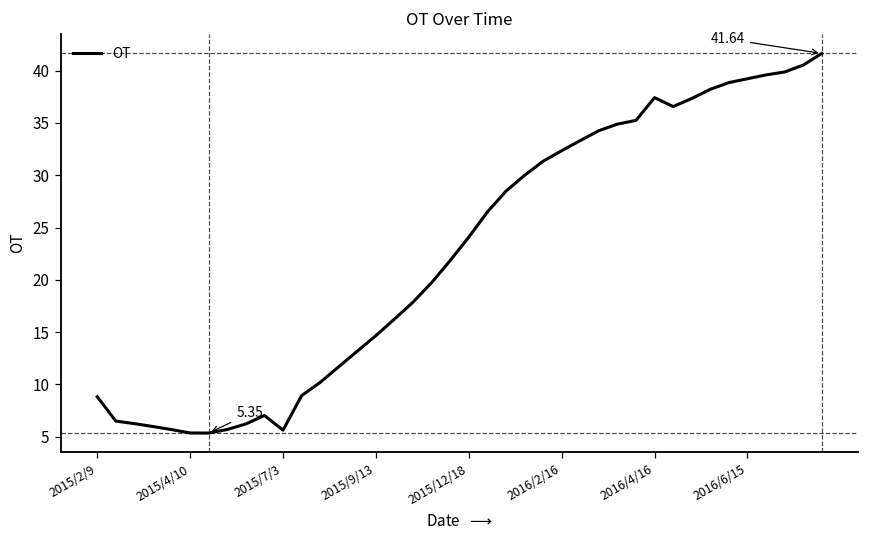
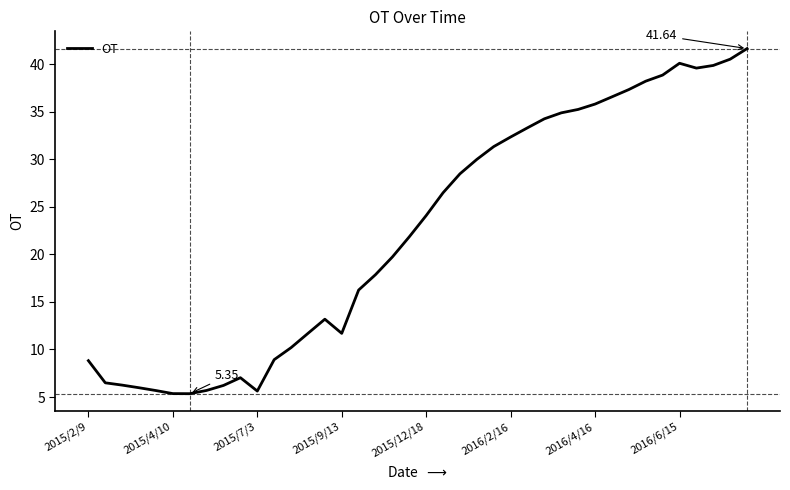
2015/9/13: 15 -> 12
2016/4/16: 37 -> 36
2016/6/15: 39 -> 40
